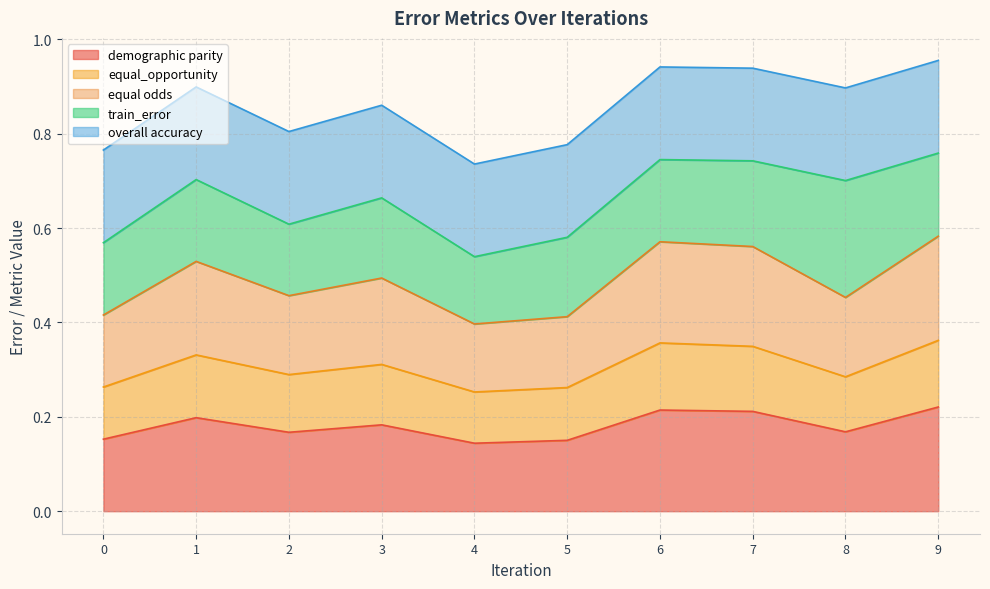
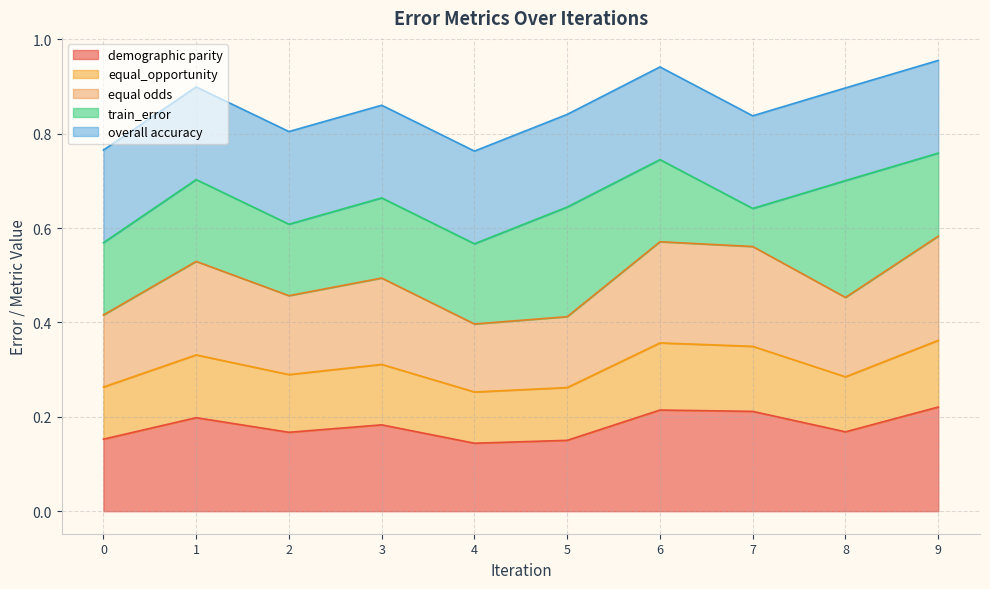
train_error, 4: 0.14 -> 0.17
train_error, 5: 0.17 -> 0.23
train_error, 7: 0.18 -> 0.08
